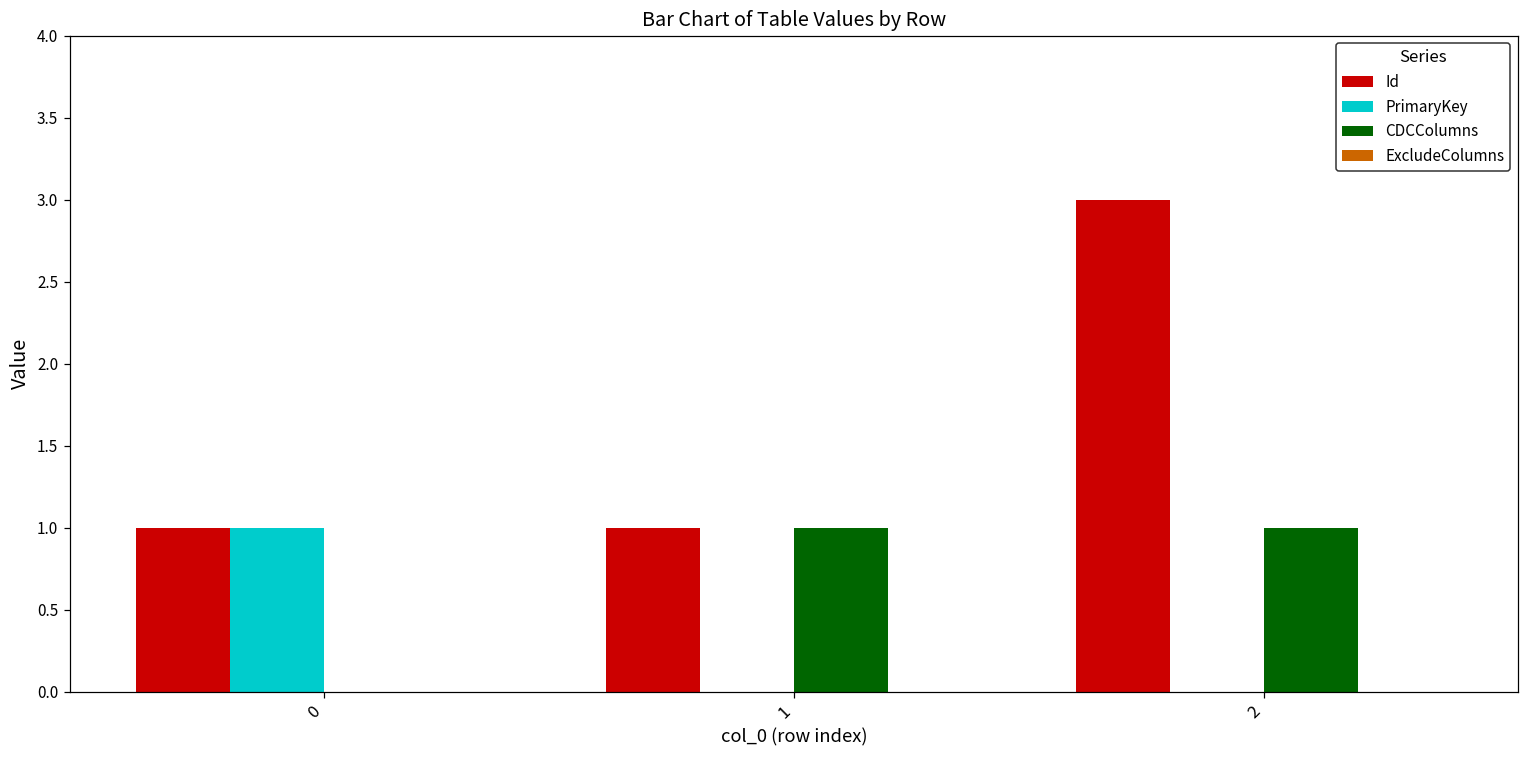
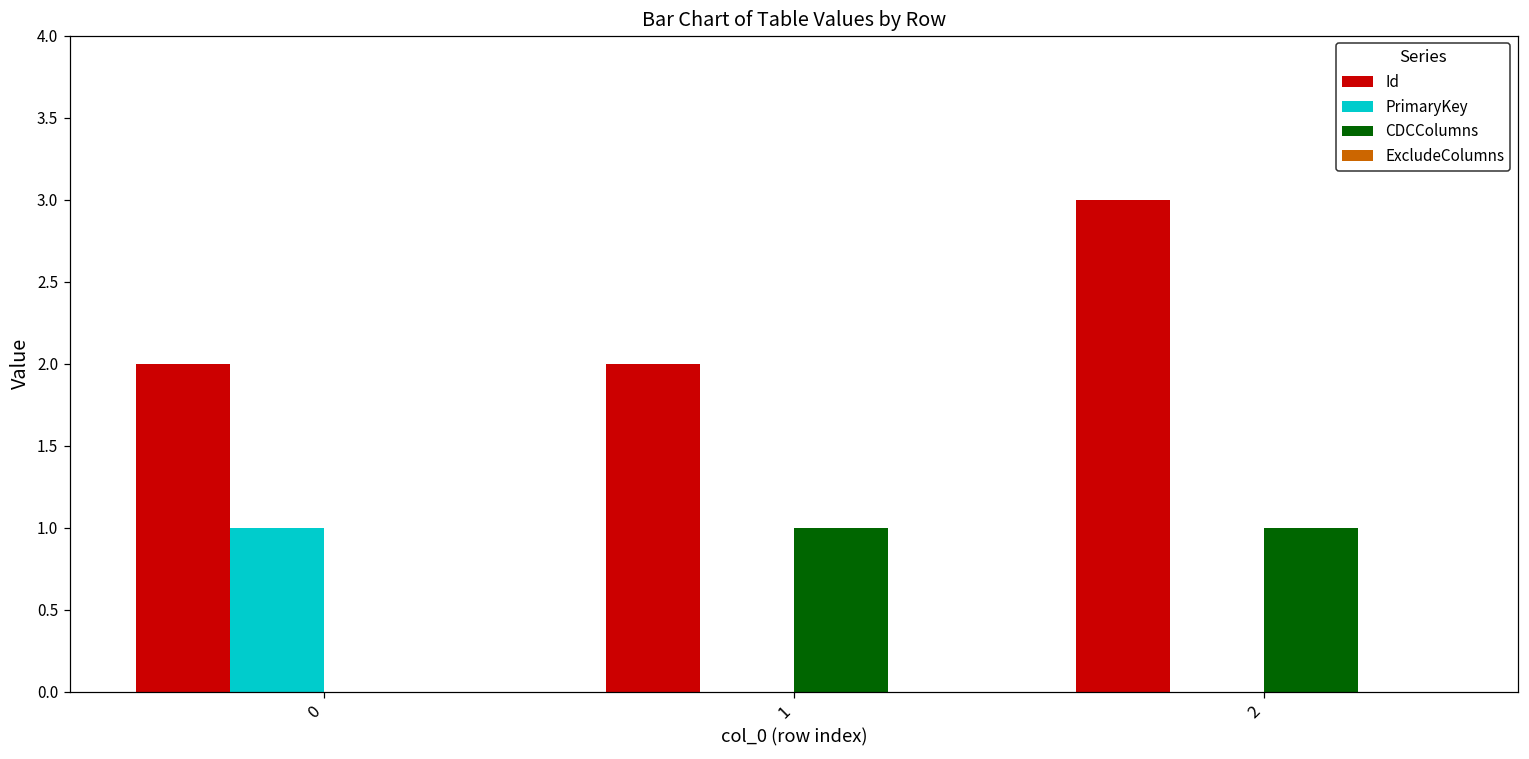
Id, 0: 1 -> 2
Id, 1: 1 -> 2
